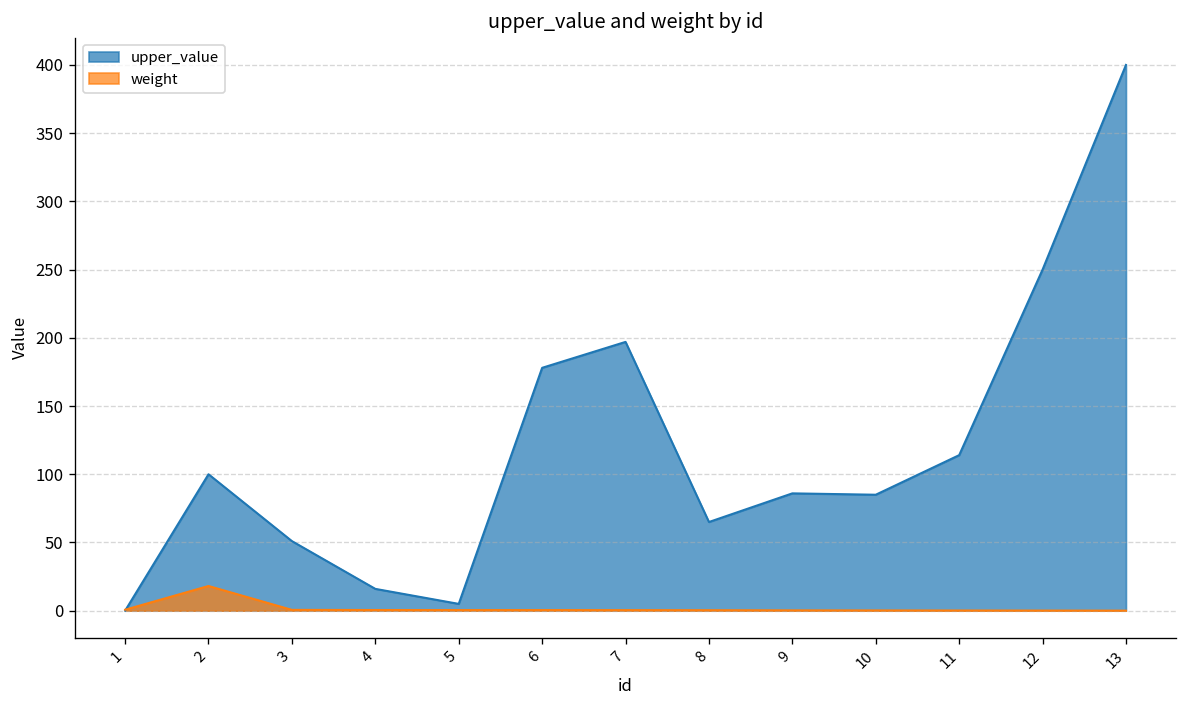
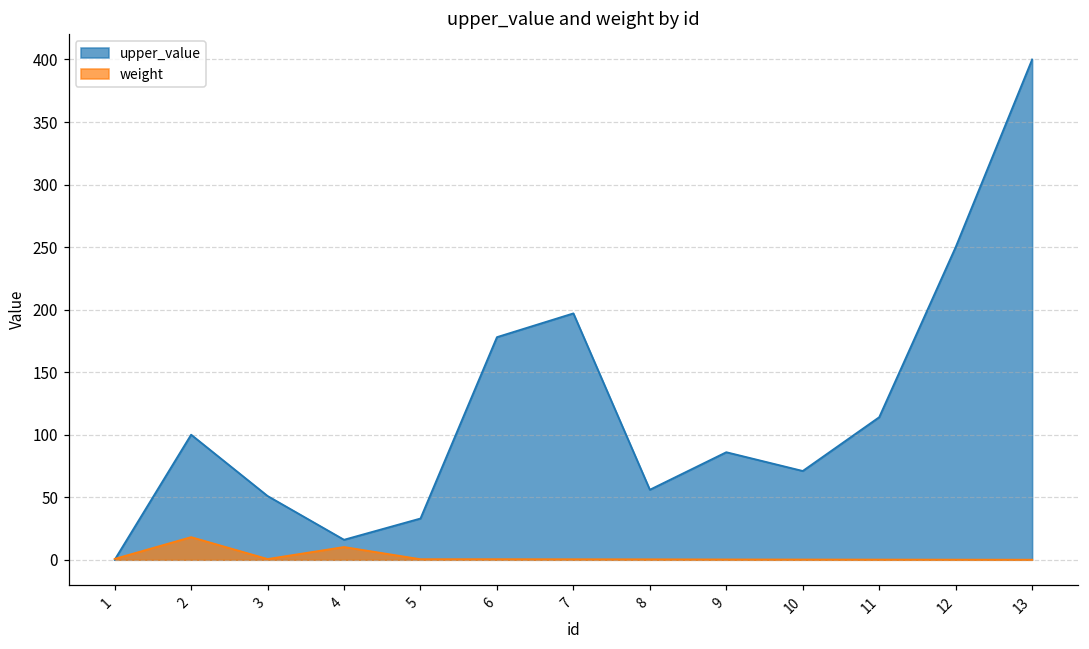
weight, 4: 1 -> 10
upper_value, 5: 5 -> 33
upper_value, 8: 65 -> 56
upper_value, 10: 85 -> 71
